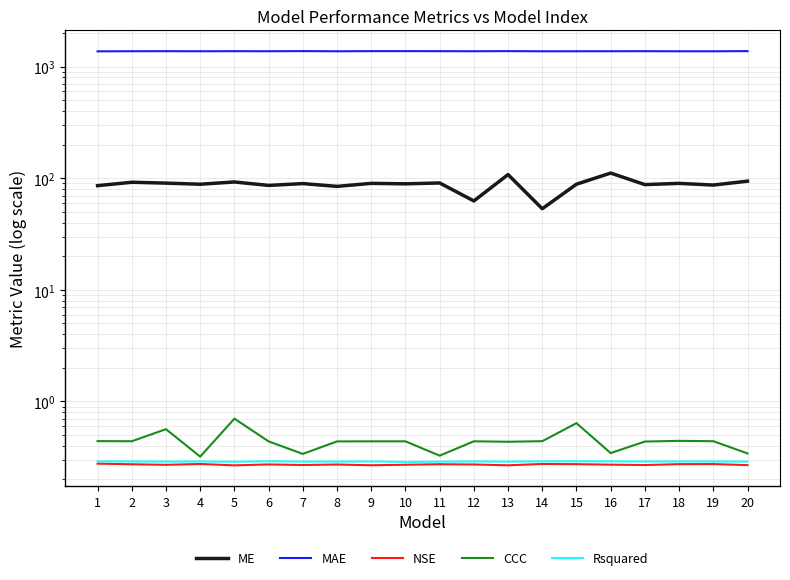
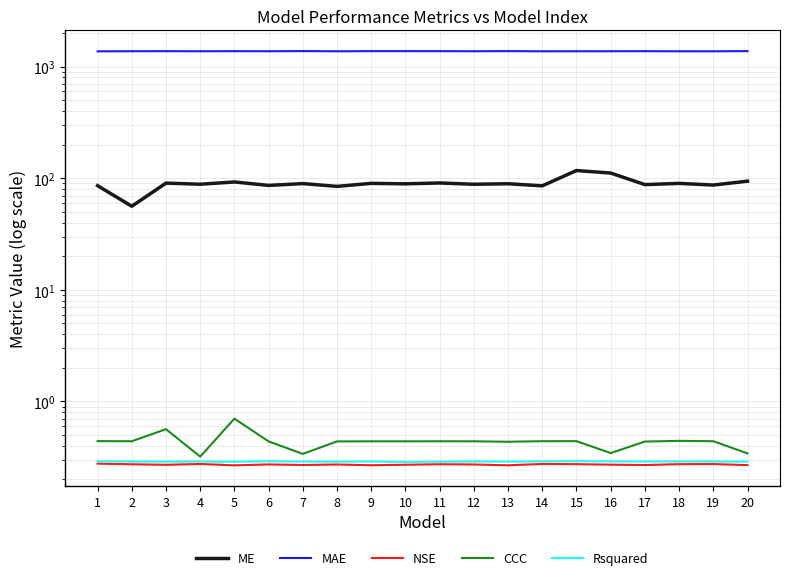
ME, 2: 90 -> 60
CCC, 11: 0.33 -> 0.44
ME, 12: 60 -> 90
ME, 13: 110 -> 90
ME, 14: 50 -> 90
ME, 15: 90 -> 120
CCC, 15: 0.6 -> 0.44
